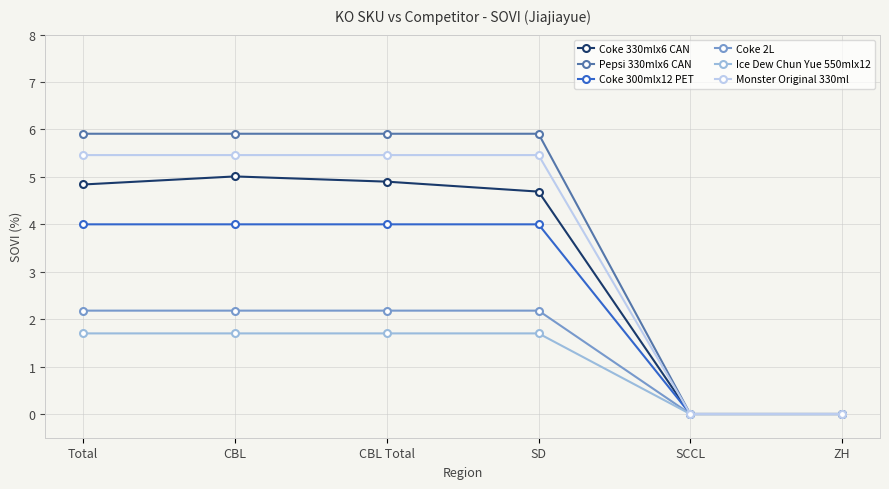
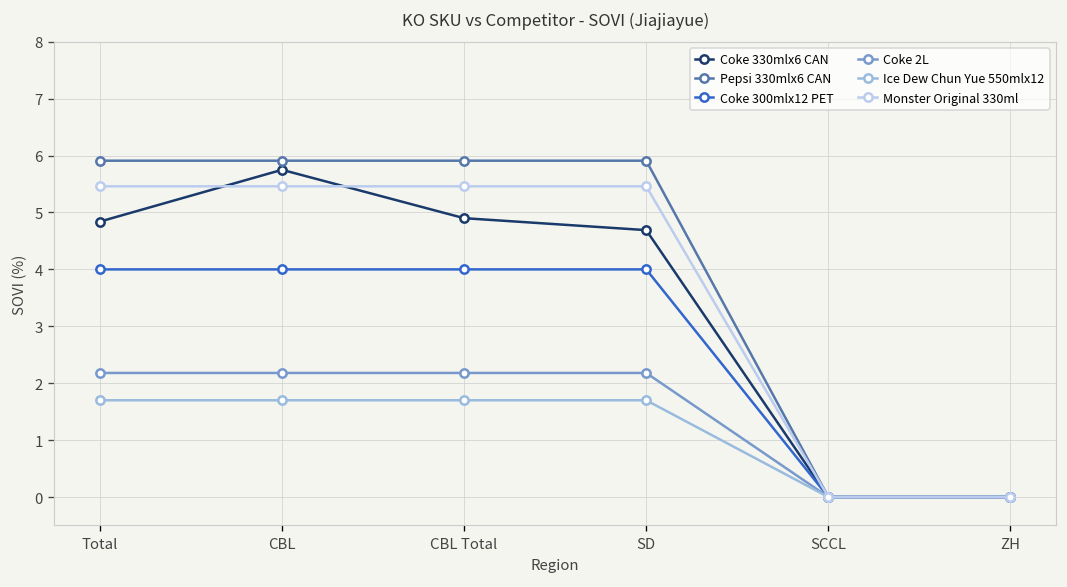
Coke 330mlx6 CAN, CBL: 5.0 -> 5.8
